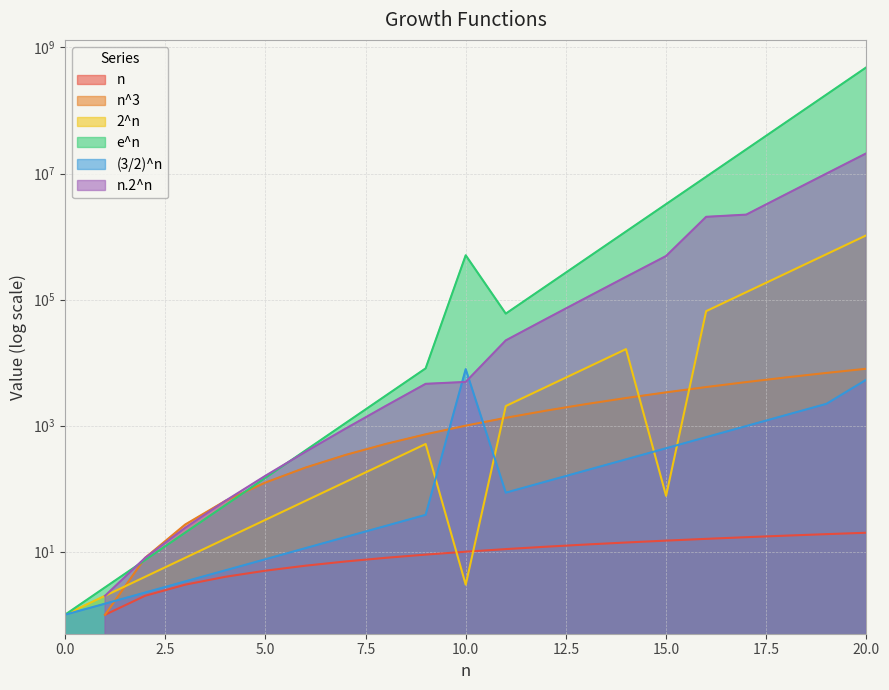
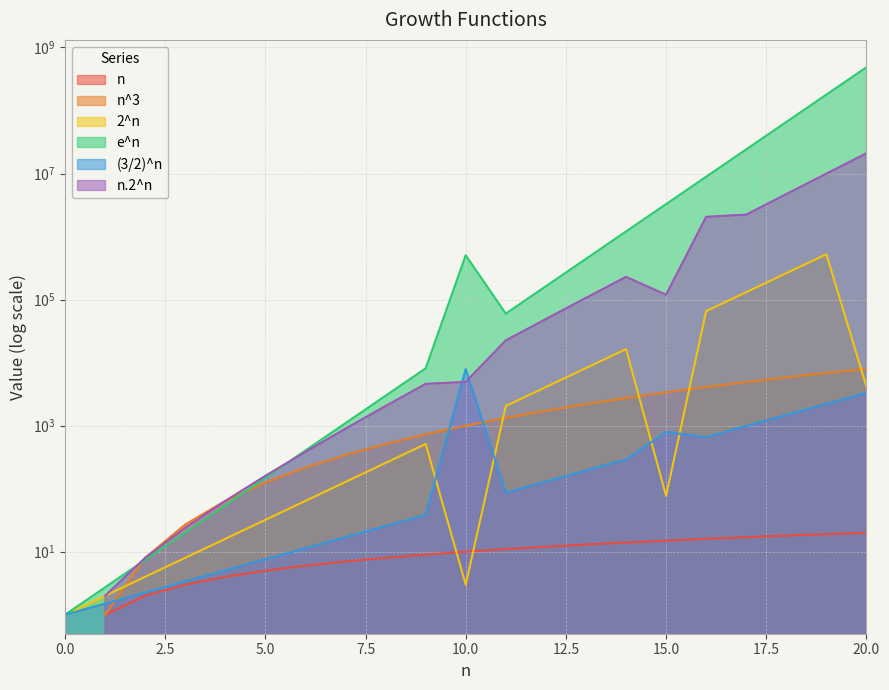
(3/2)^n, 15.0: 400 -> 800
n.2^n, 15.0: 500000 -> 120000
2^n, 20.0: 1000000 -> 4000
(3/2)^n, 20.0: 5000 -> 3000
